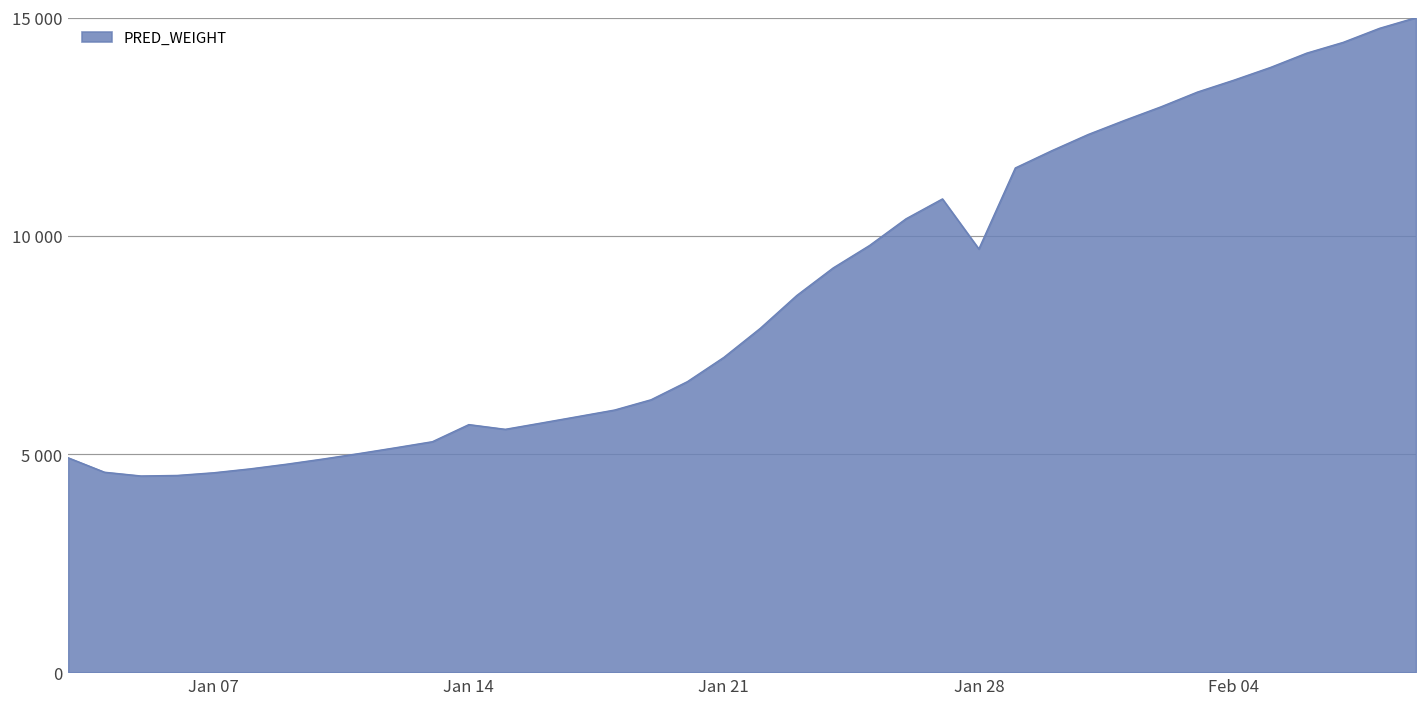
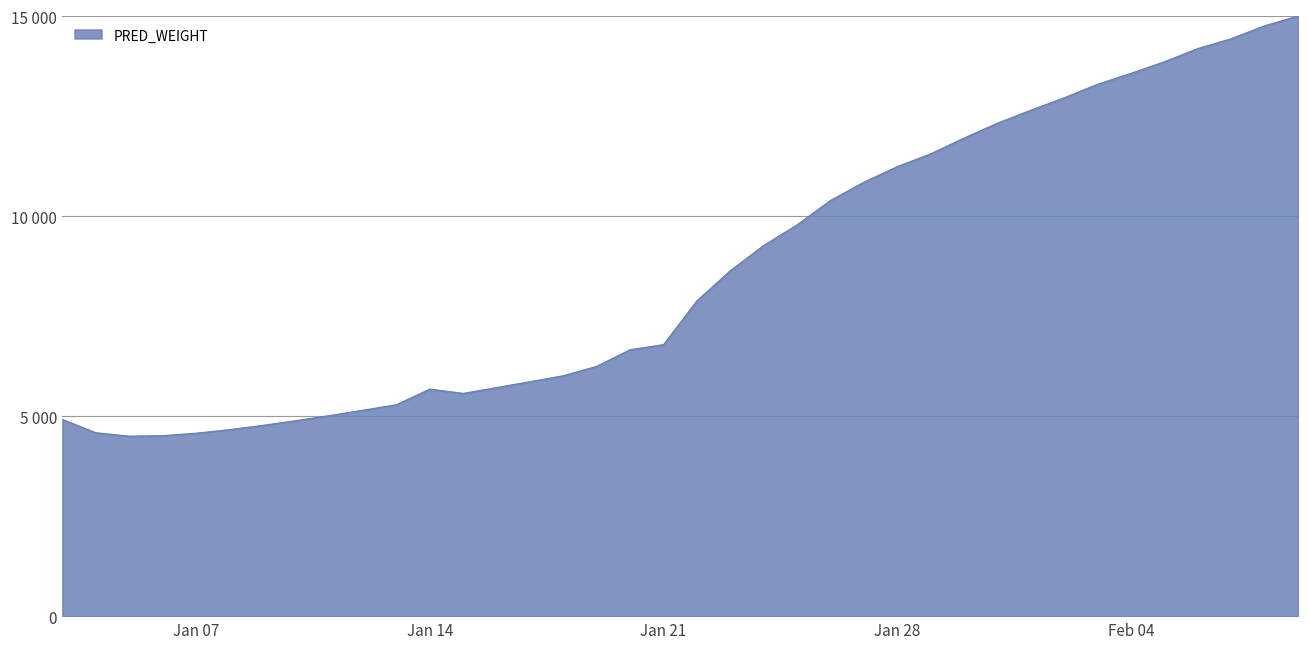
Jan 21: 7200 -> 6800
Jan 28: 9700 -> 11200
